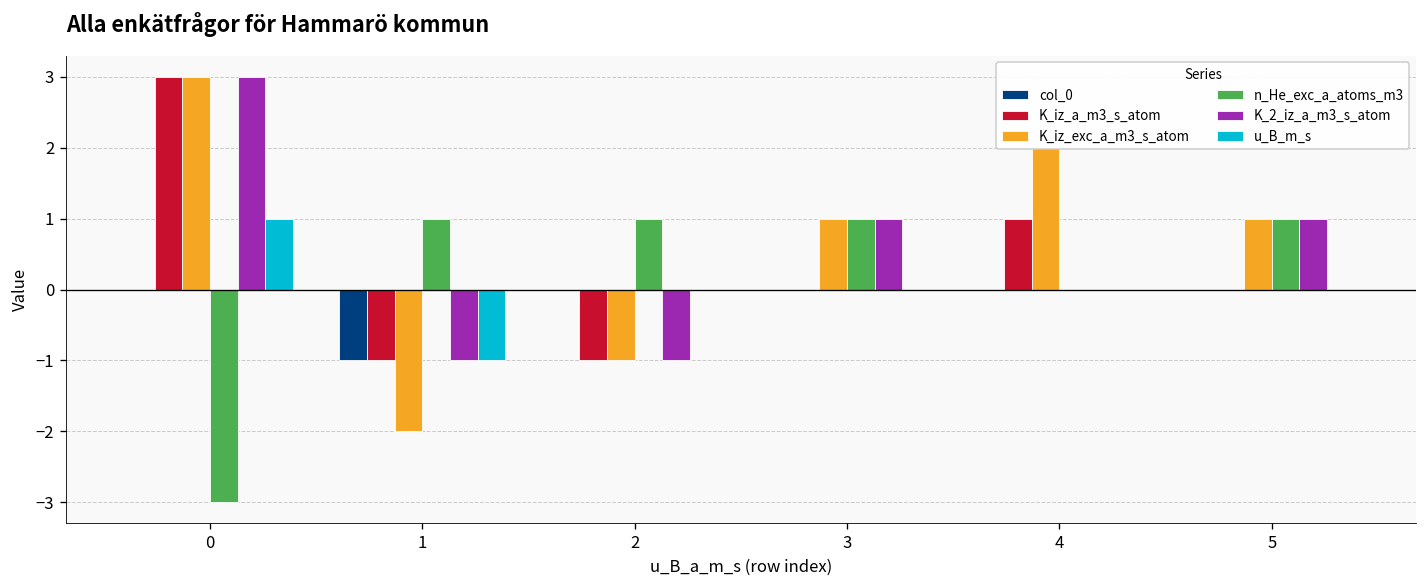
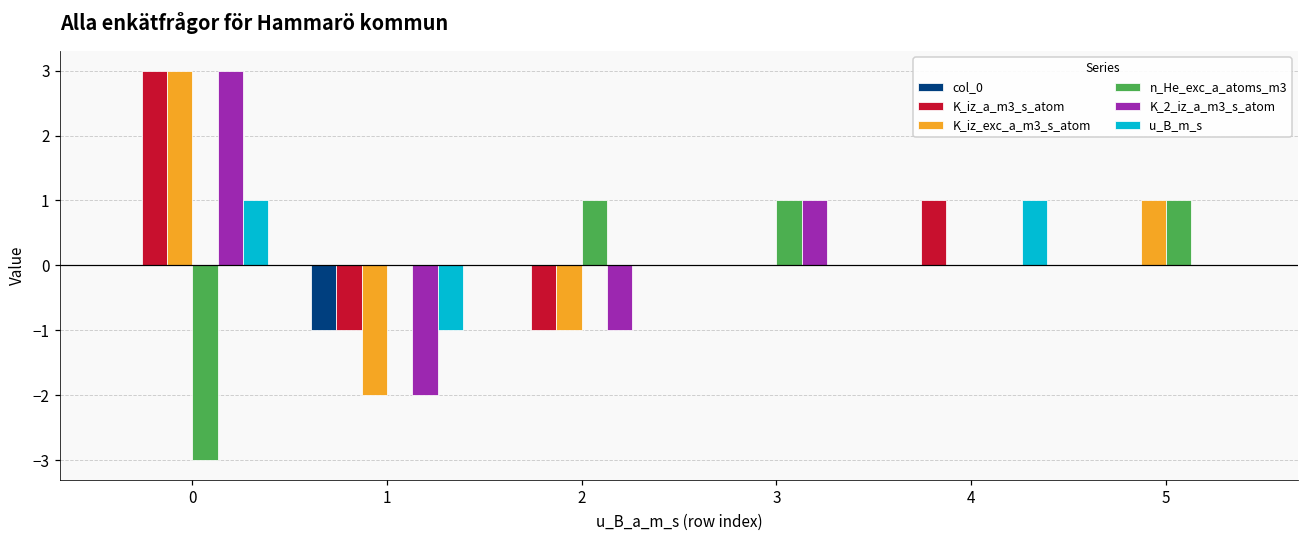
n_He_exc_a_atoms_m3, 1: 1 -> 0
K_2_iz_a_m3_s_atom, 1: -1 -> -2
K_iz_exc_a_m3_s_atom, 3: 1 -> 0
K_iz_exc_a_m3_s_atom, 4: 2 -> 0
u_B_m_s, 4: 0 -> 1
K_2_iz_a_m3_s_atom, 5: 1 -> 0
